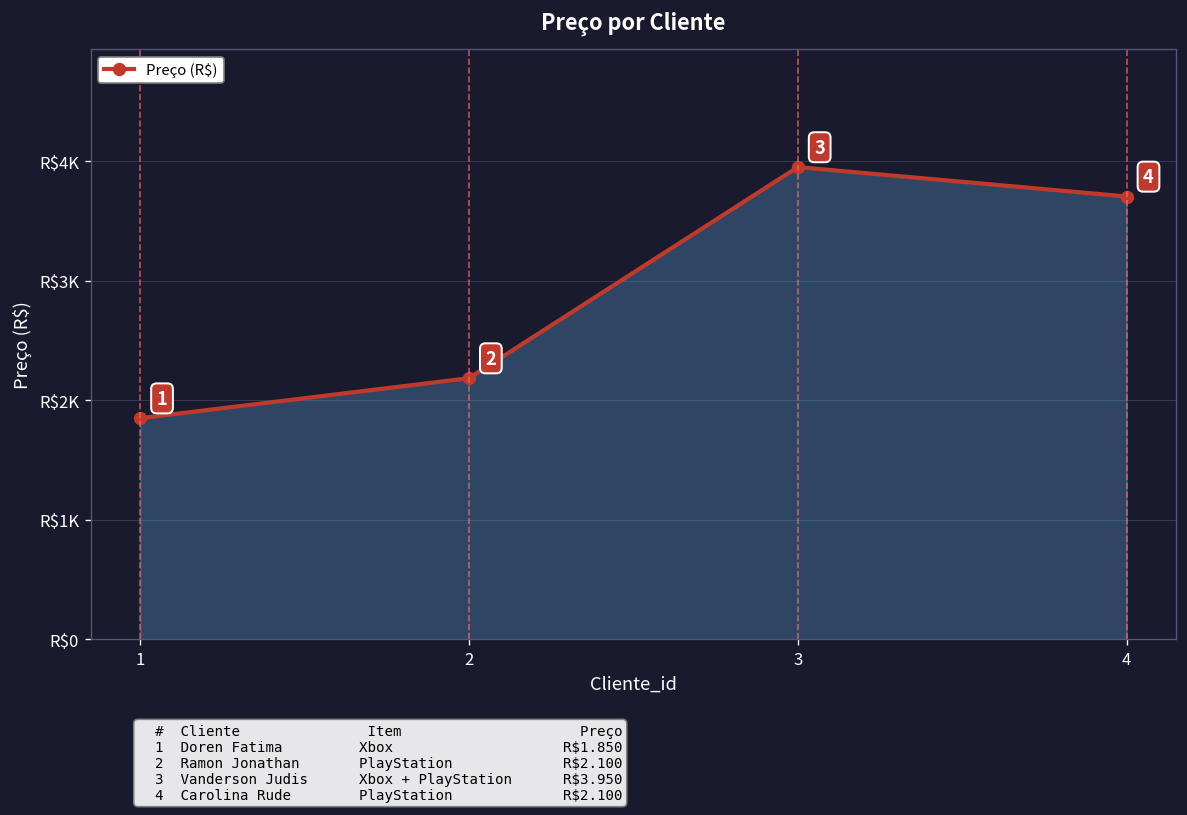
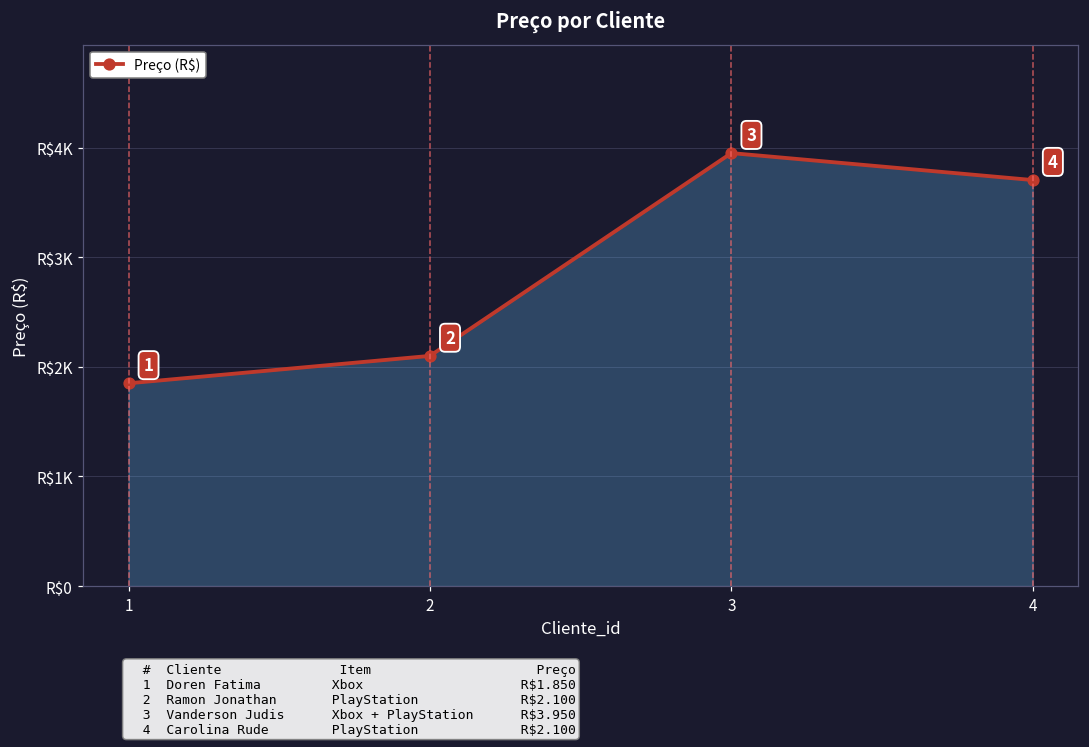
2: R$2200 -> R$2100
